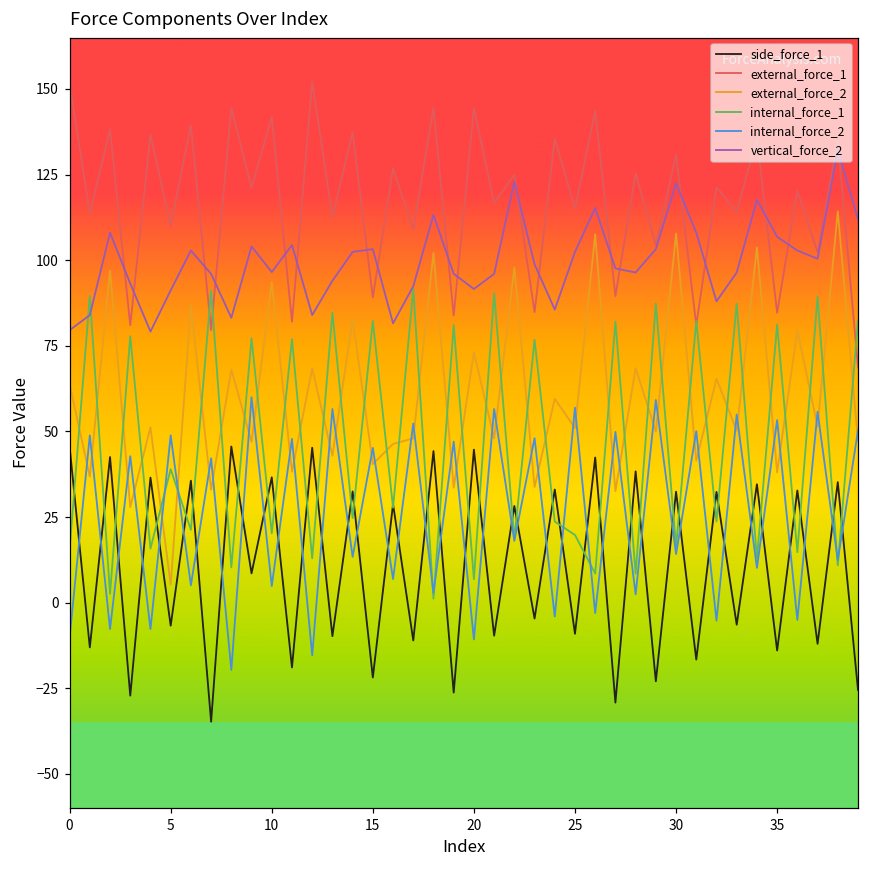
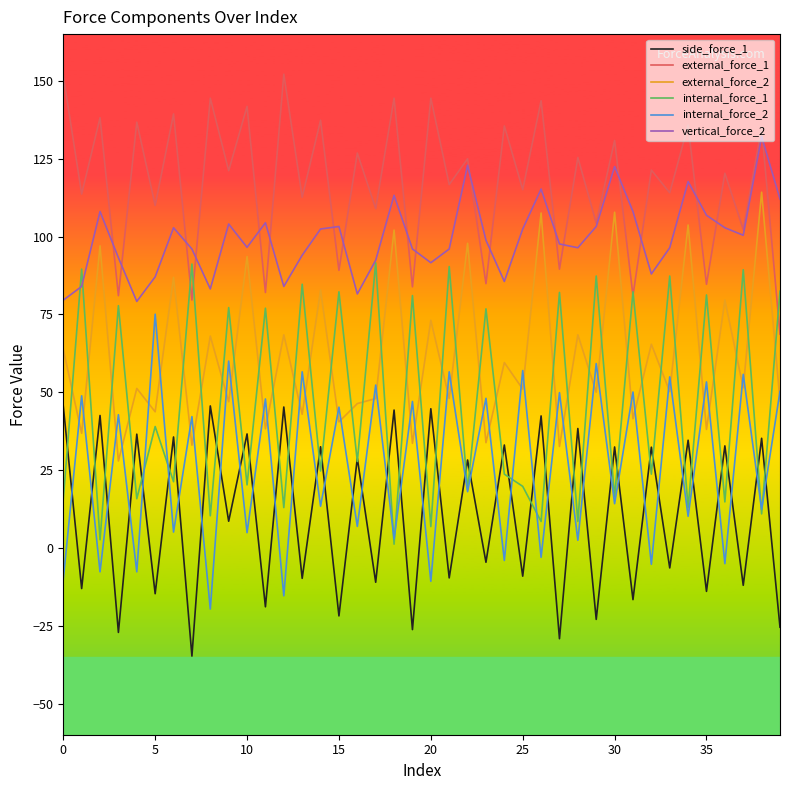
side_force_1, 5: -7 -> -15
external_force_2, 5: 5 -> 44
internal_force_2, 5: 49 -> 75
vertical_force_2, 5: 91 -> 87
